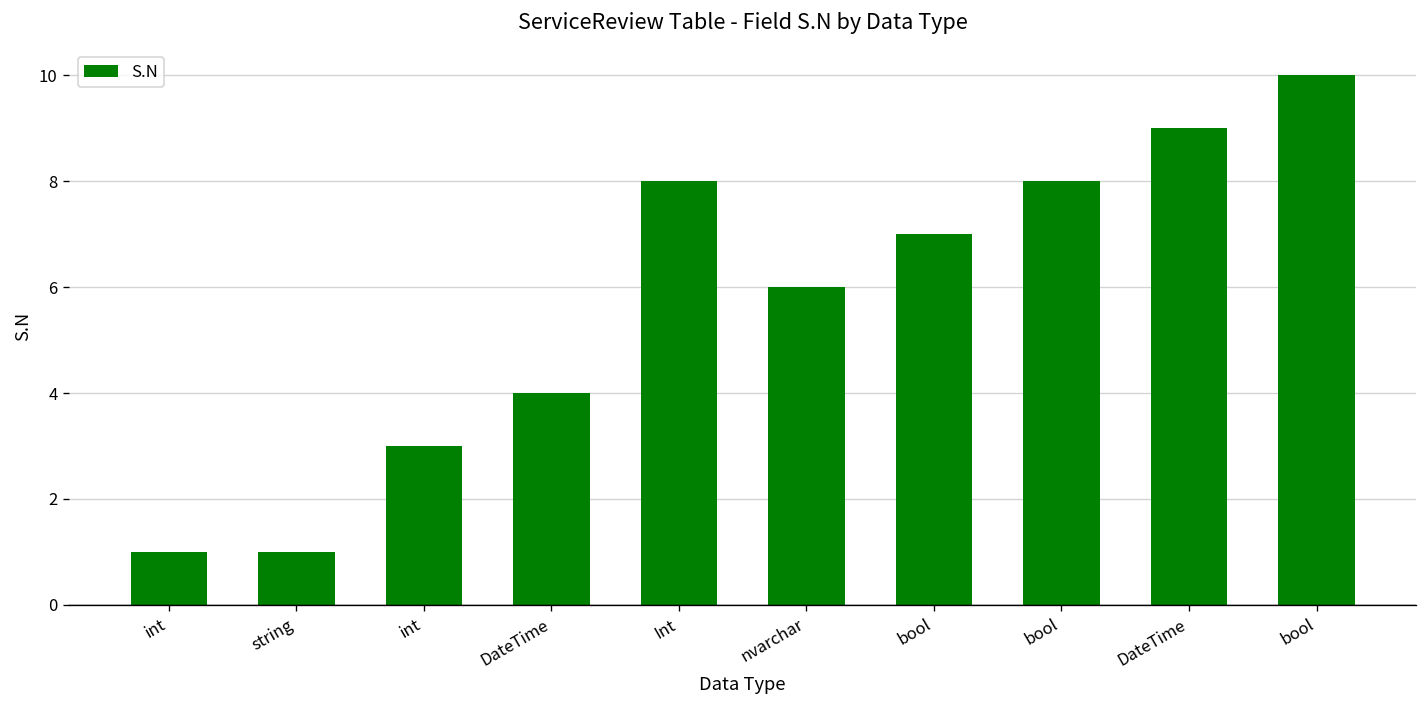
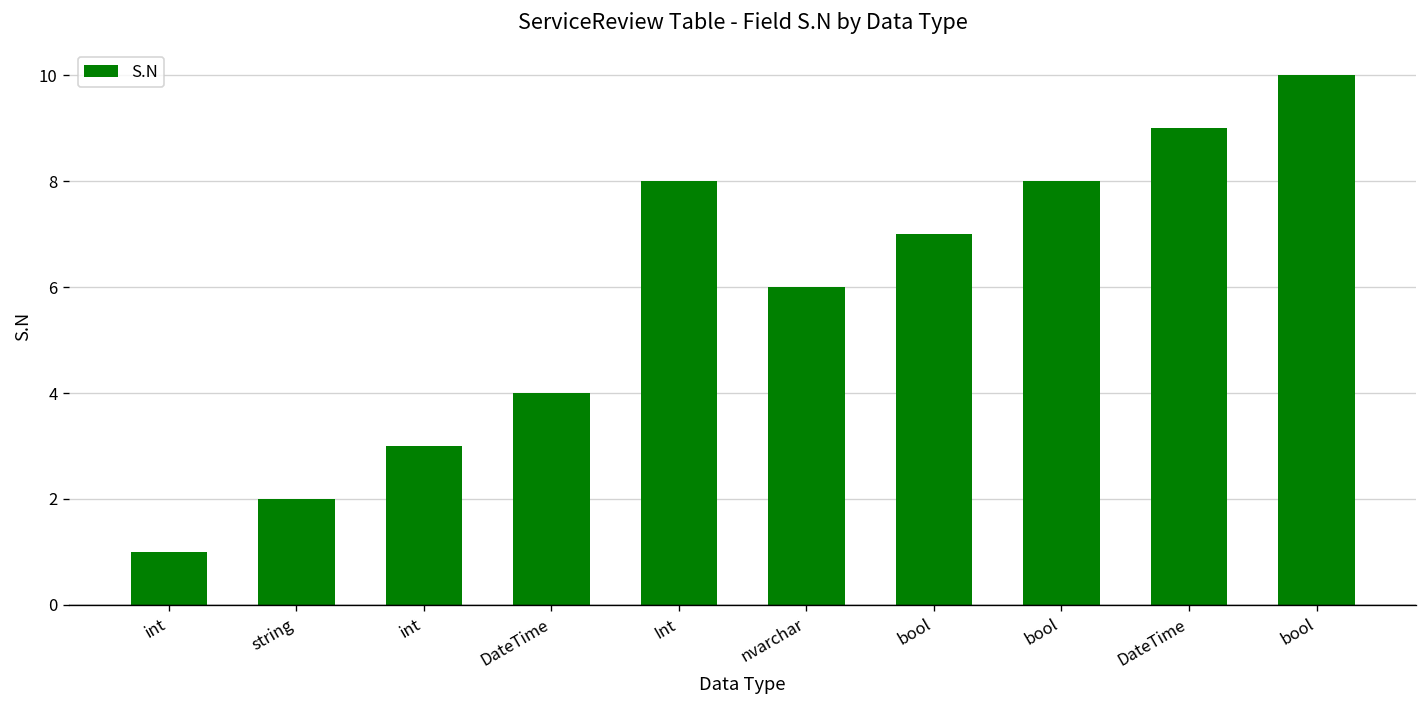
string: 1 -> 2
